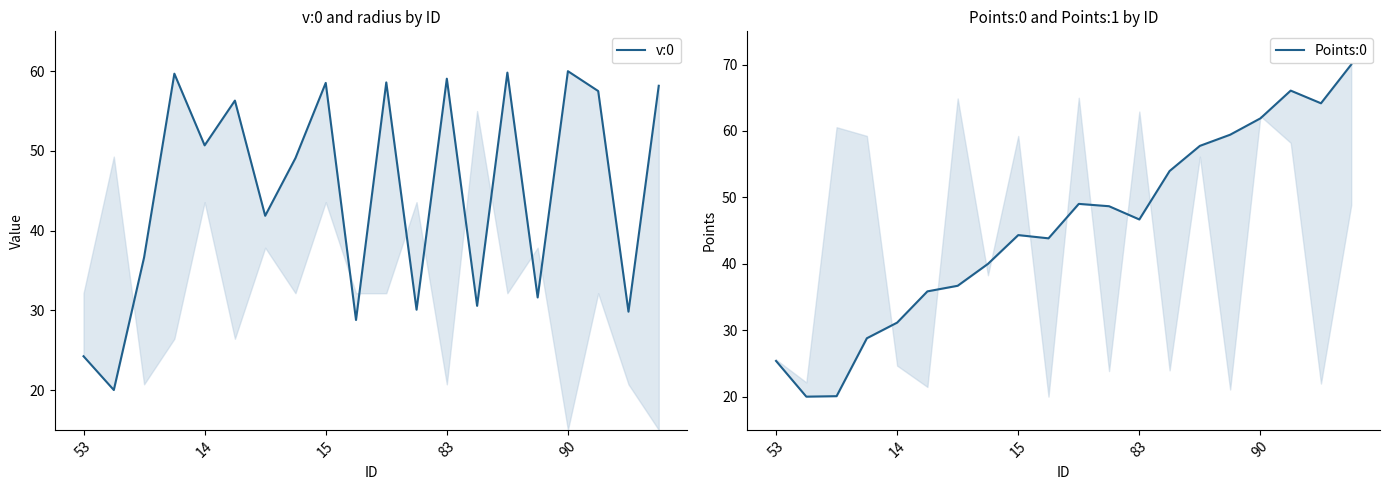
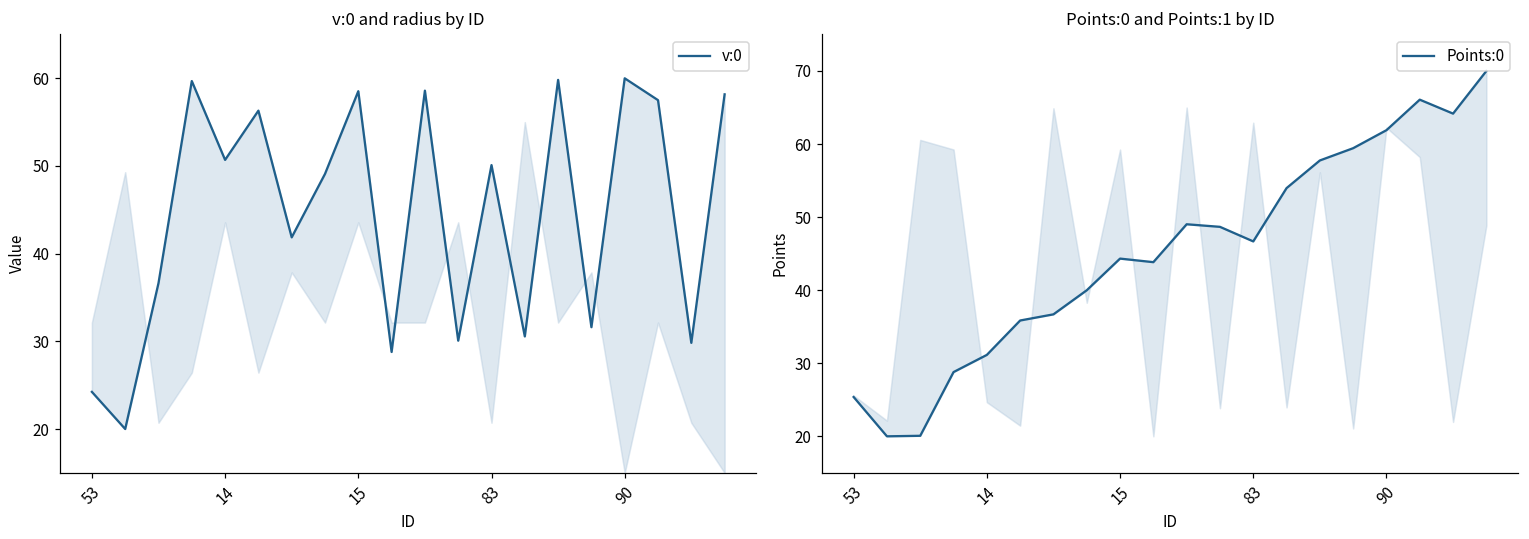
v:0 and radius by ID, v:0, 83: 59 -> 50
